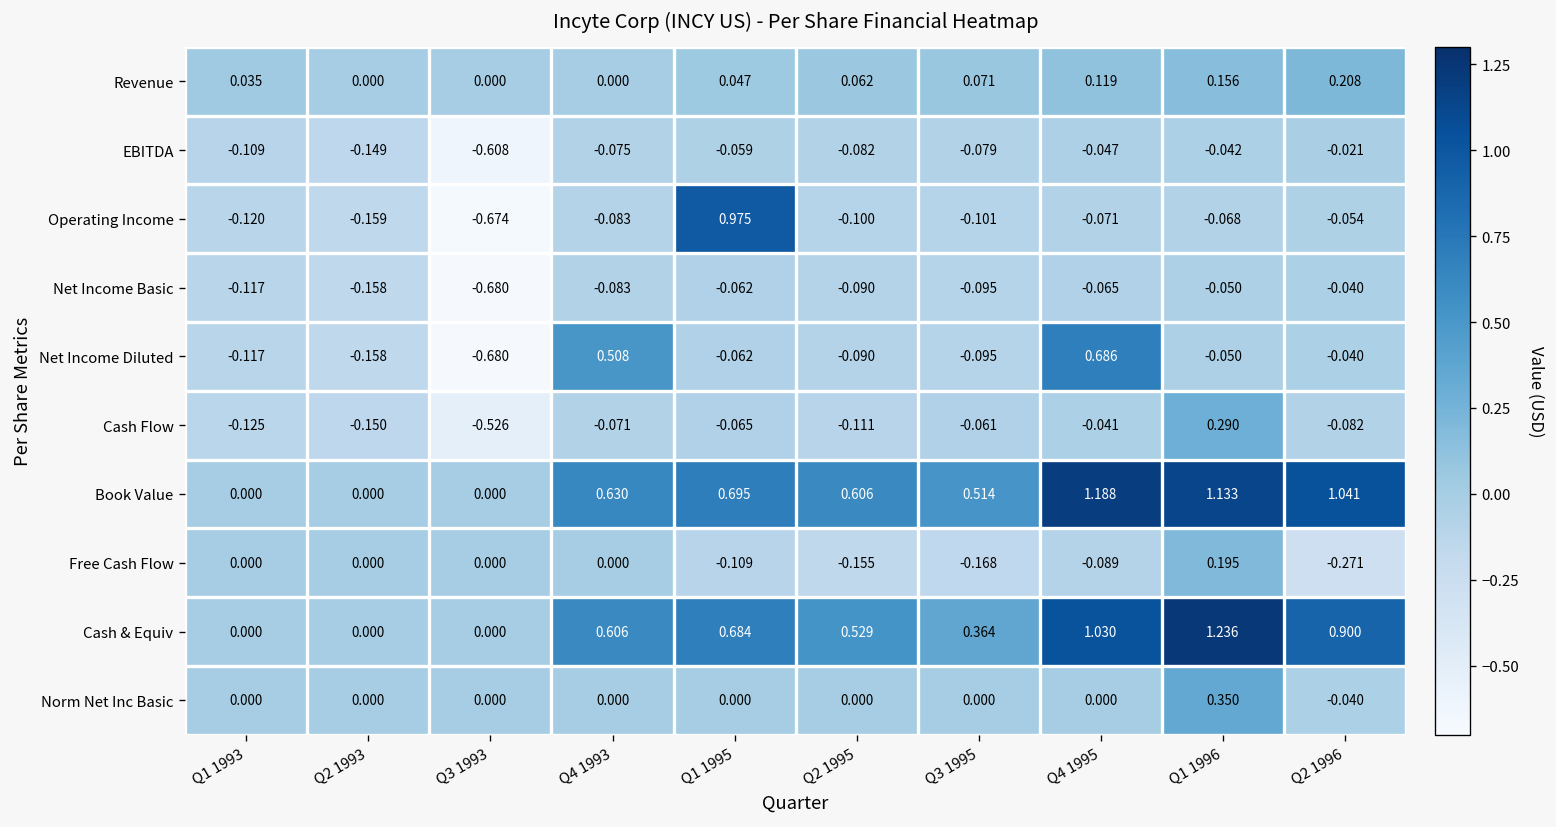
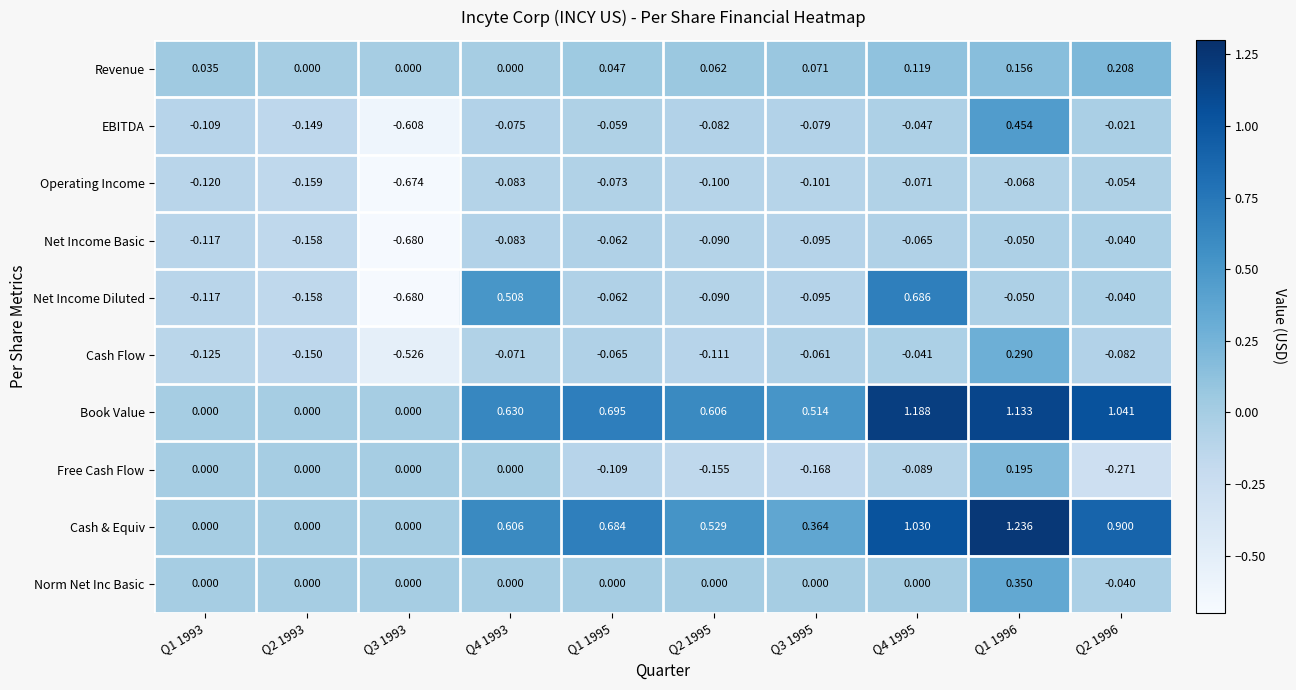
EBITDA, Q1 1996: -0.042 -> 0.454
Operating Income, Q1 1995: 0.975 -> -0.073
